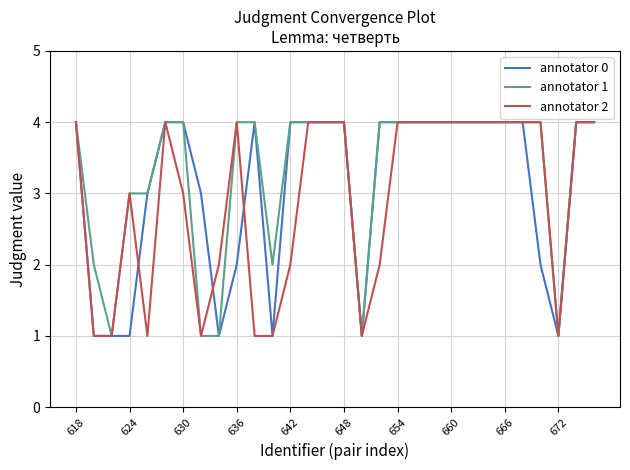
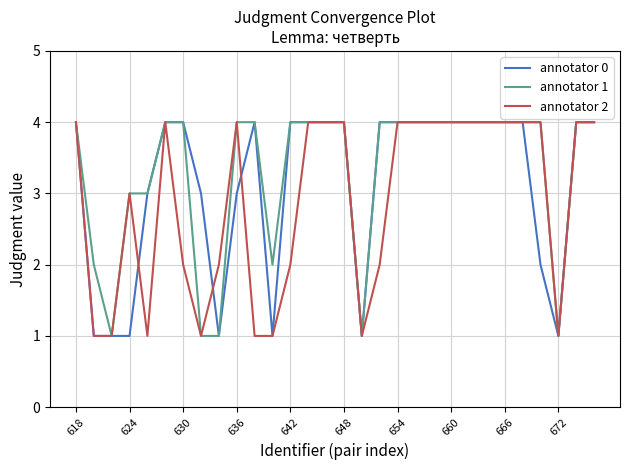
annotator 2, 630: 3 -> 2
annotator 0, 636: 2 -> 3
